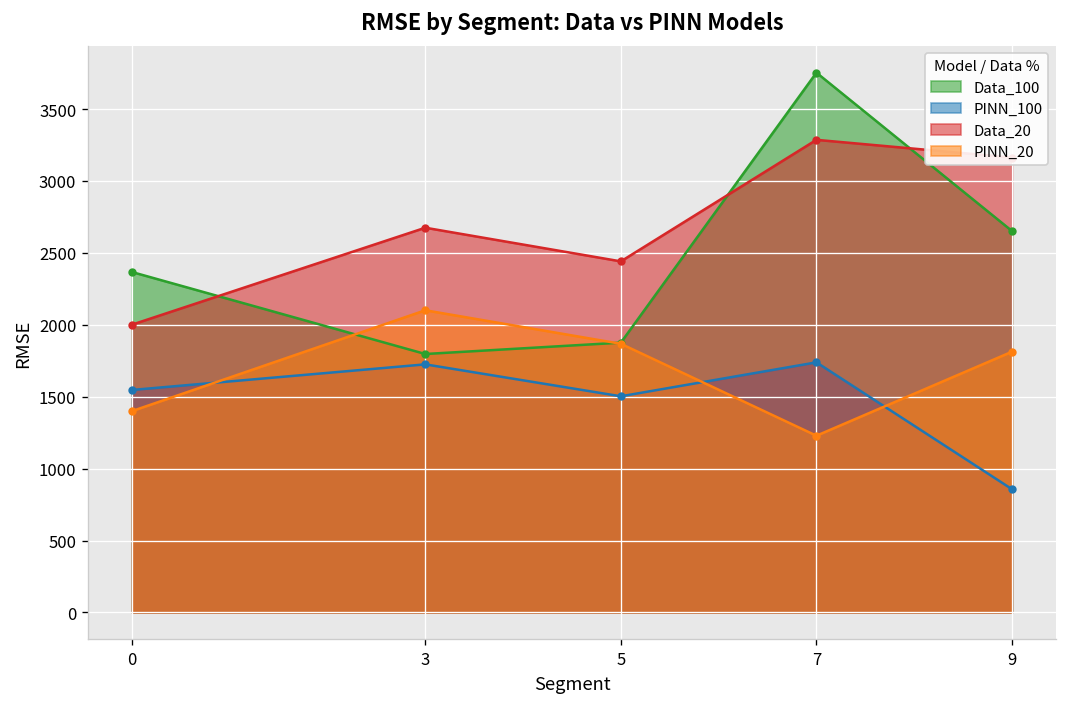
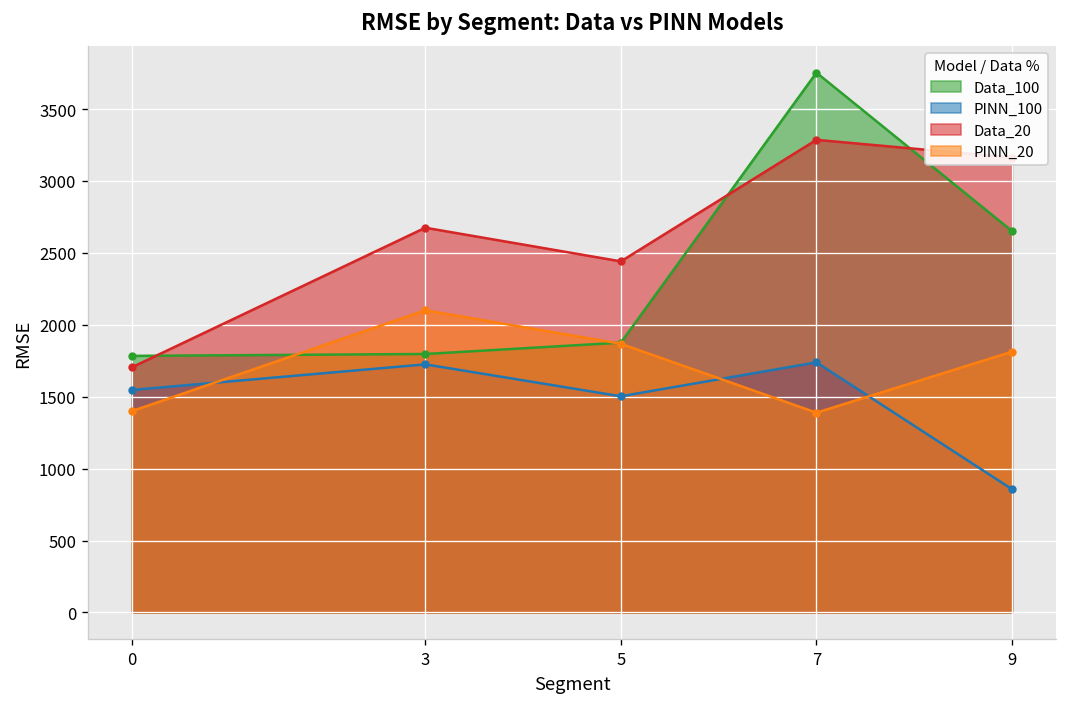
Data_100, 0: 2370 -> 1780
Data_20, 0: 2000 -> 1710
PINN_20, 7: 1230 -> 1390
